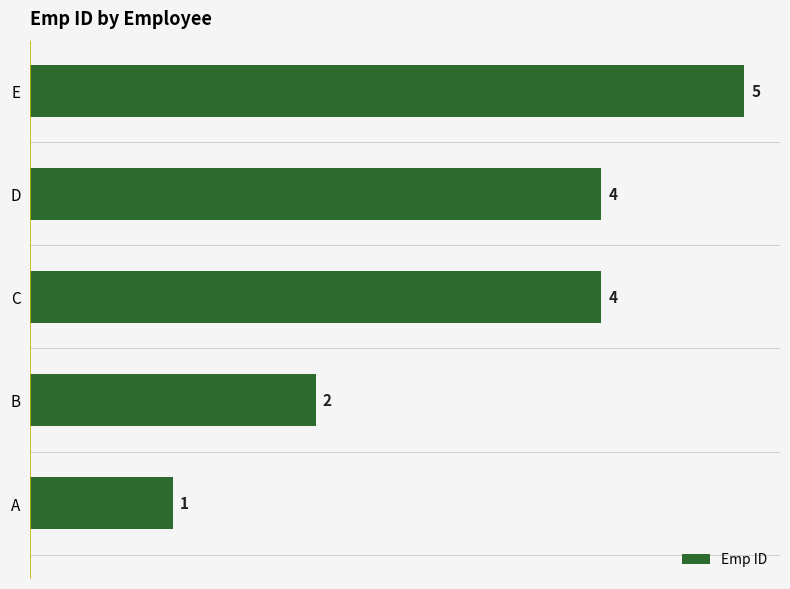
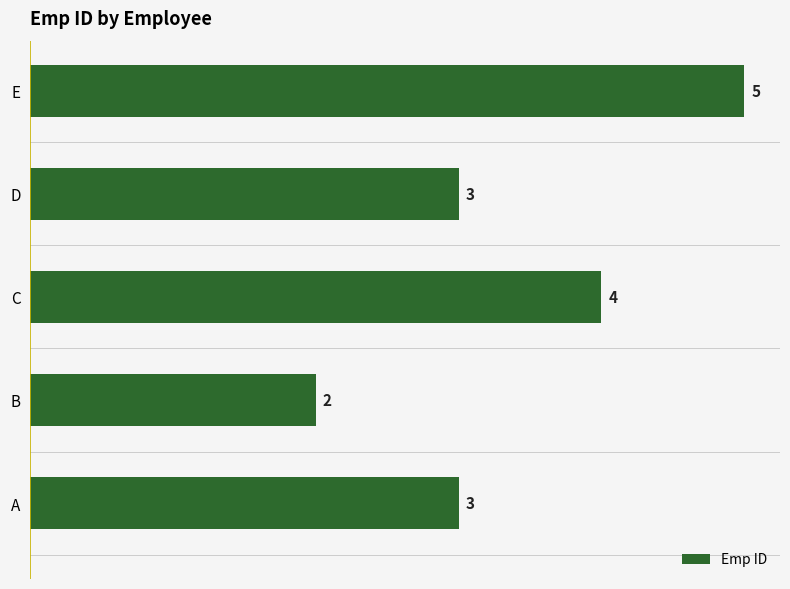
D: 4 -> 3
A: 1 -> 3
